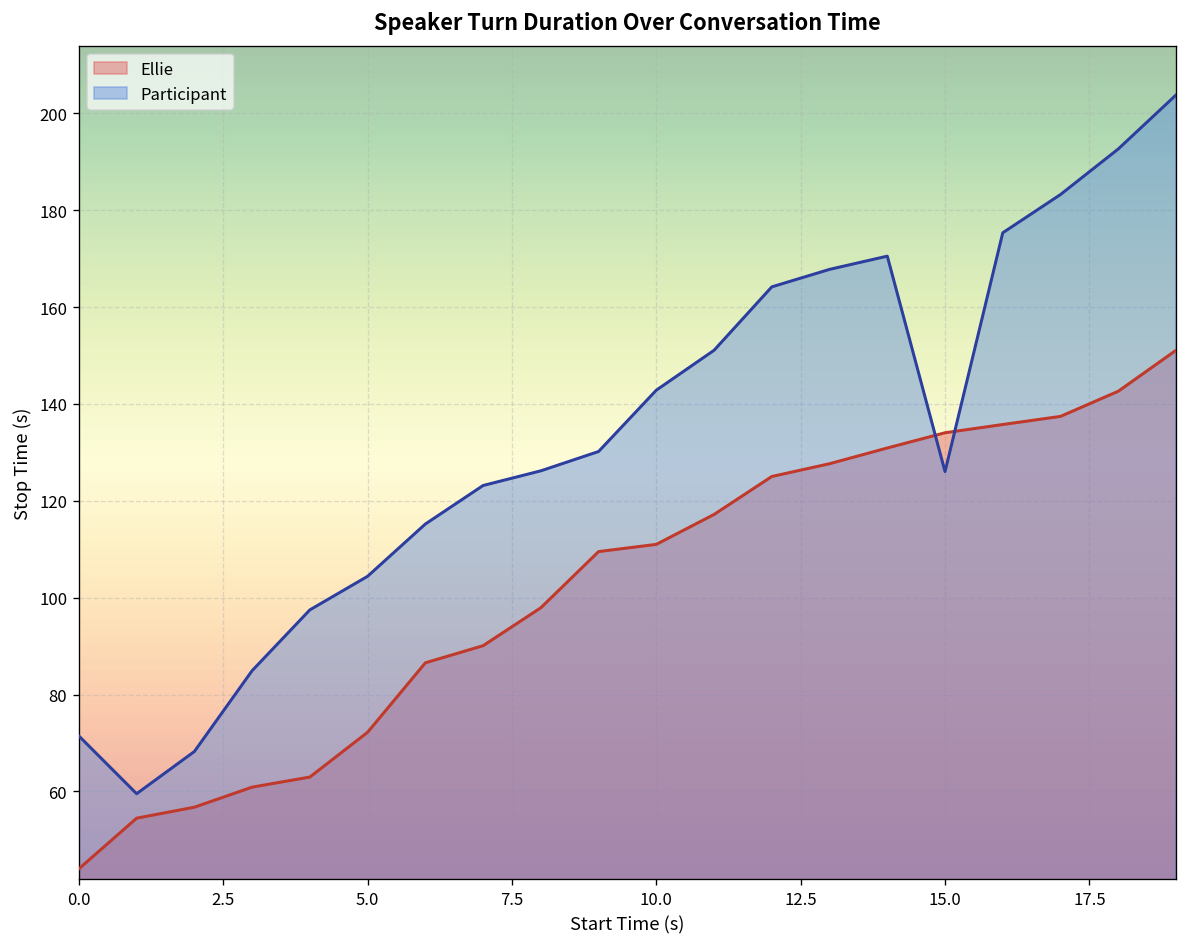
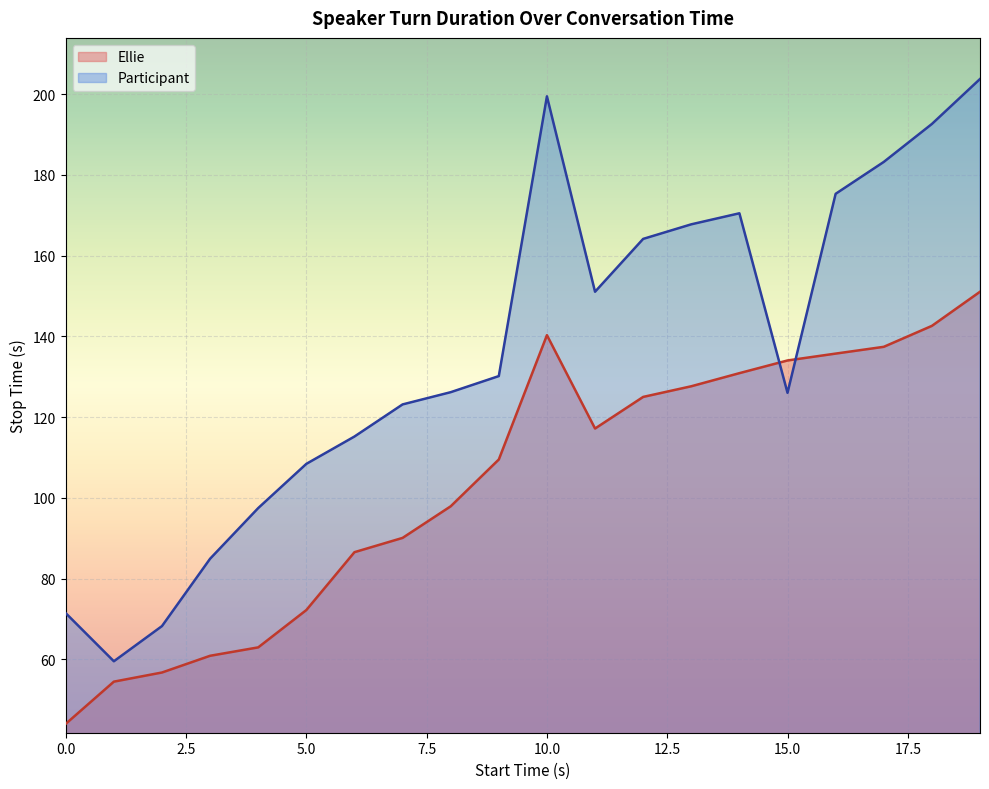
Participant, 5.0: 104 -> 108
Ellie, 10.0: 111 -> 140
Participant, 10.0: 143 -> 199
